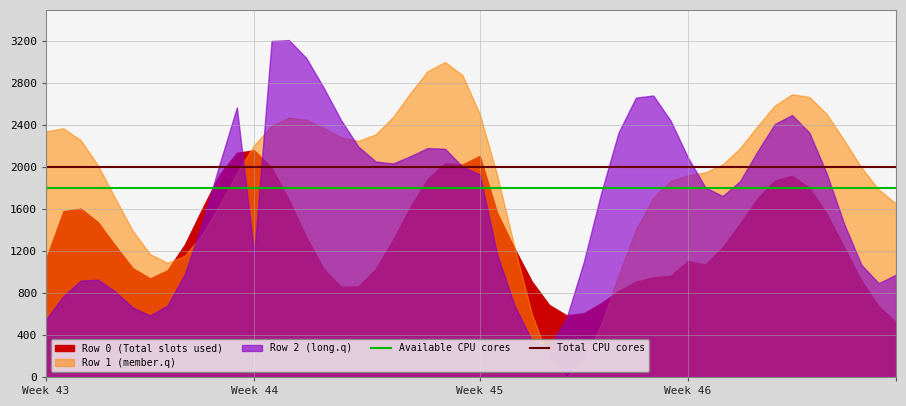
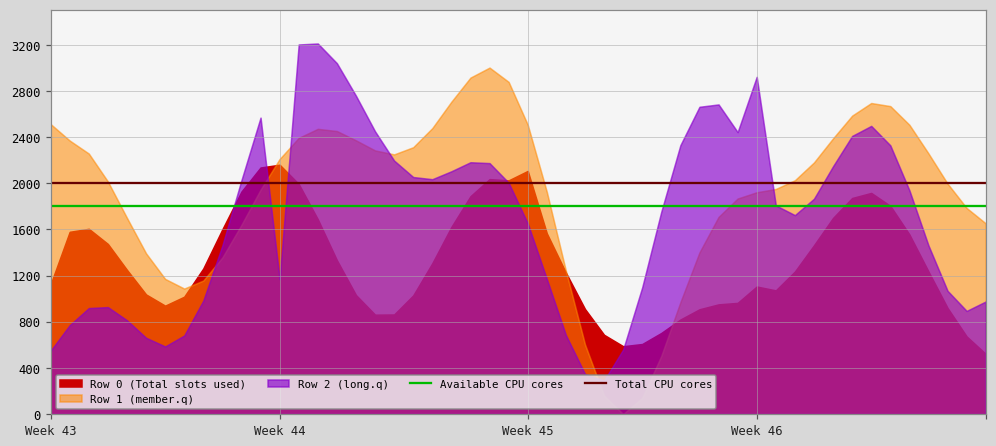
Row 1 (member.q), Week 43: 2340 -> 2510
Row 2 (long.q), Week 45: 1930 -> 1650
Row 2 (long.q), Week 46: 2090 -> 2920
